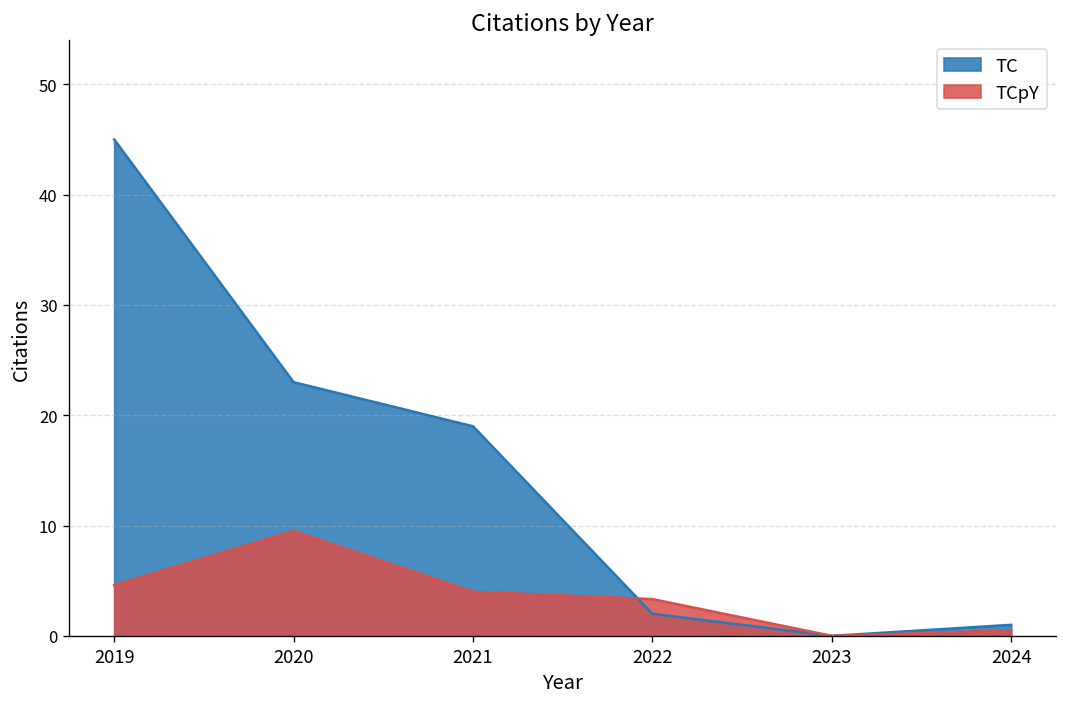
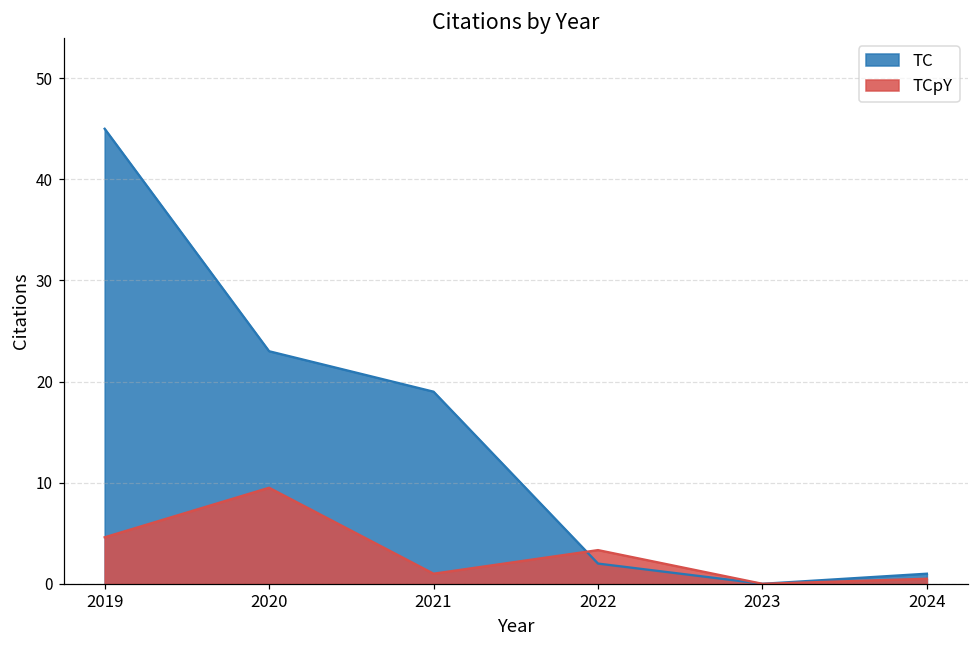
TCpY, 2021: 4 -> 1
